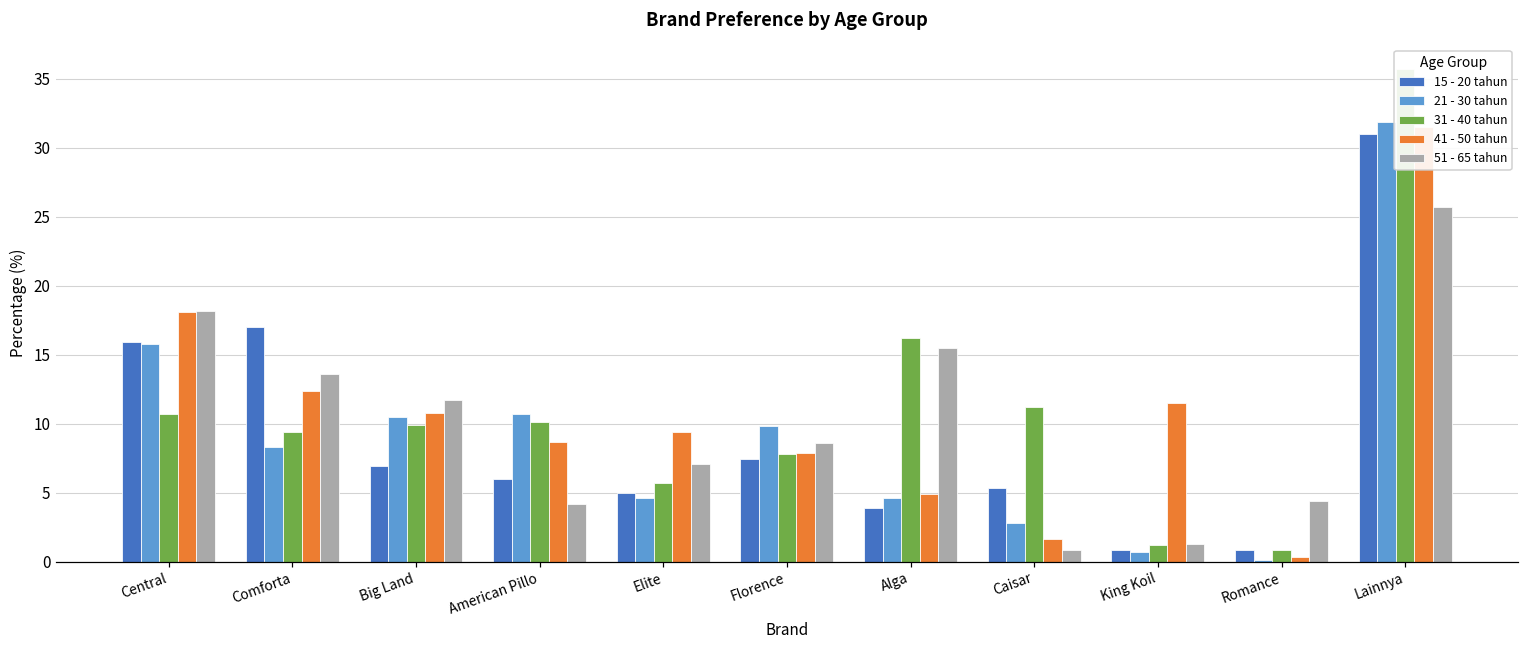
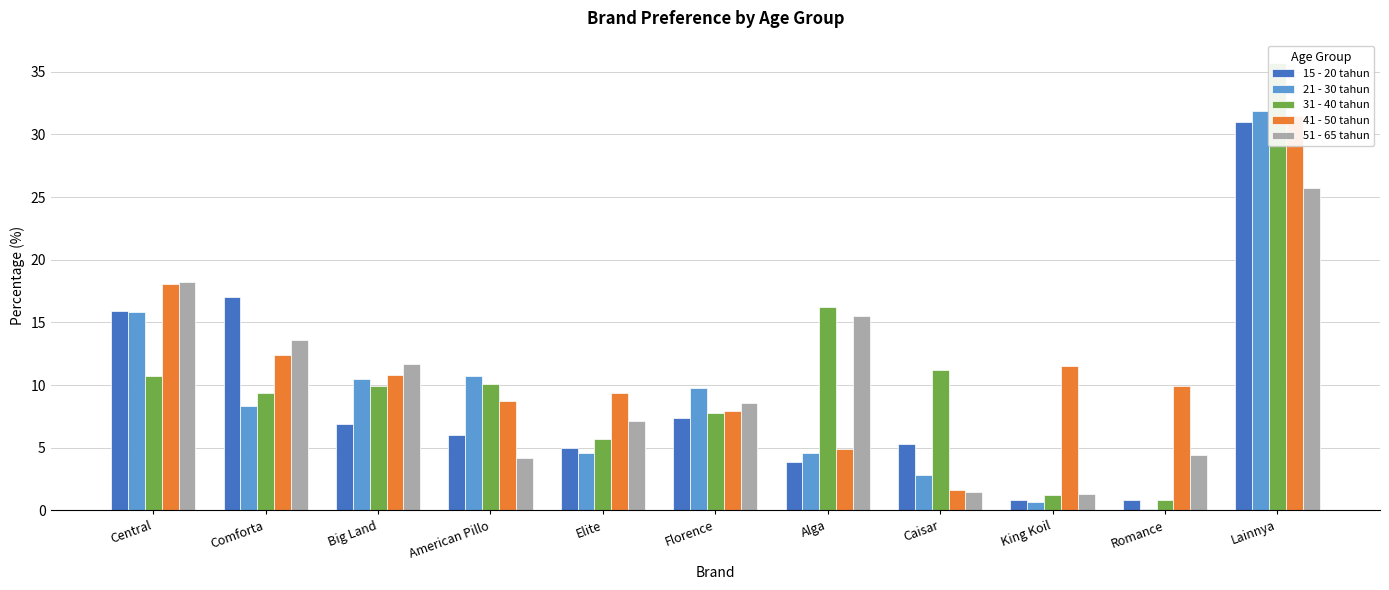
51 - 65 tahun, Caisar: 0.8 -> 1.5
41 - 50 tahun, Romance: 0.3 -> 9.9
